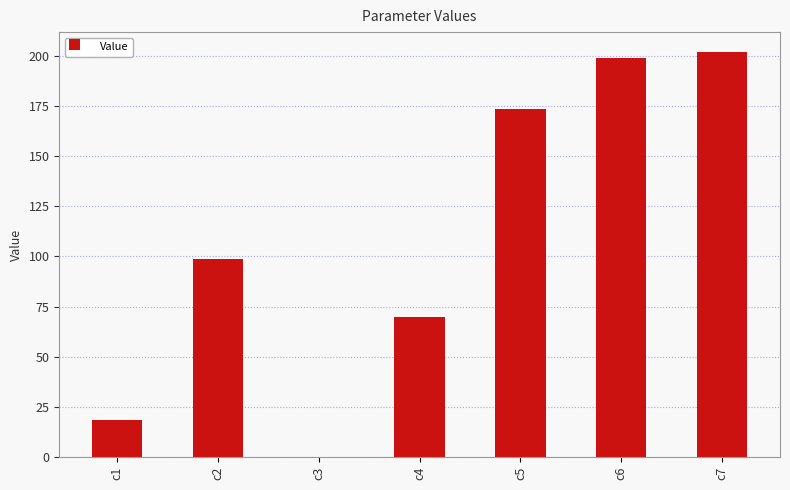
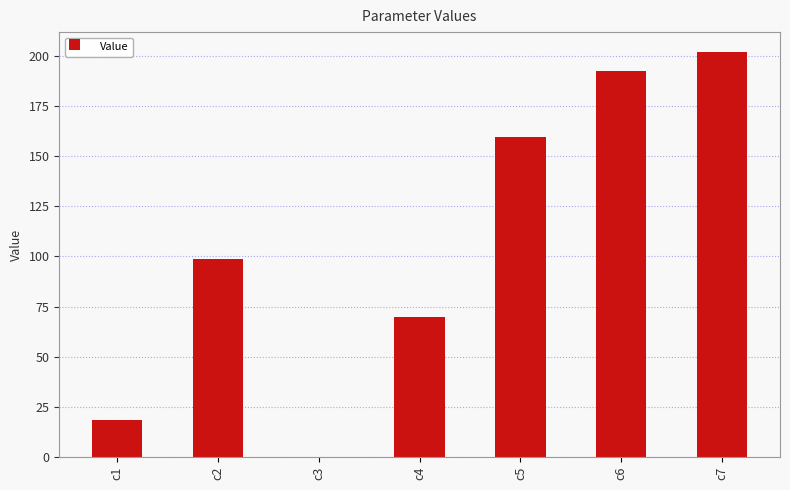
c5: 174 -> 160
c6: 199 -> 193
